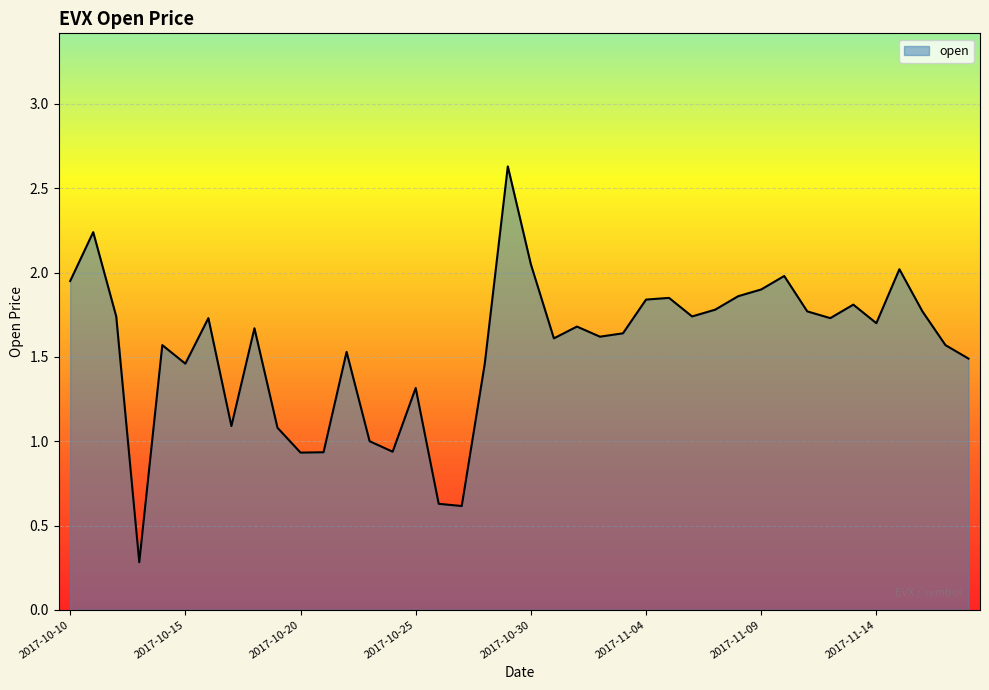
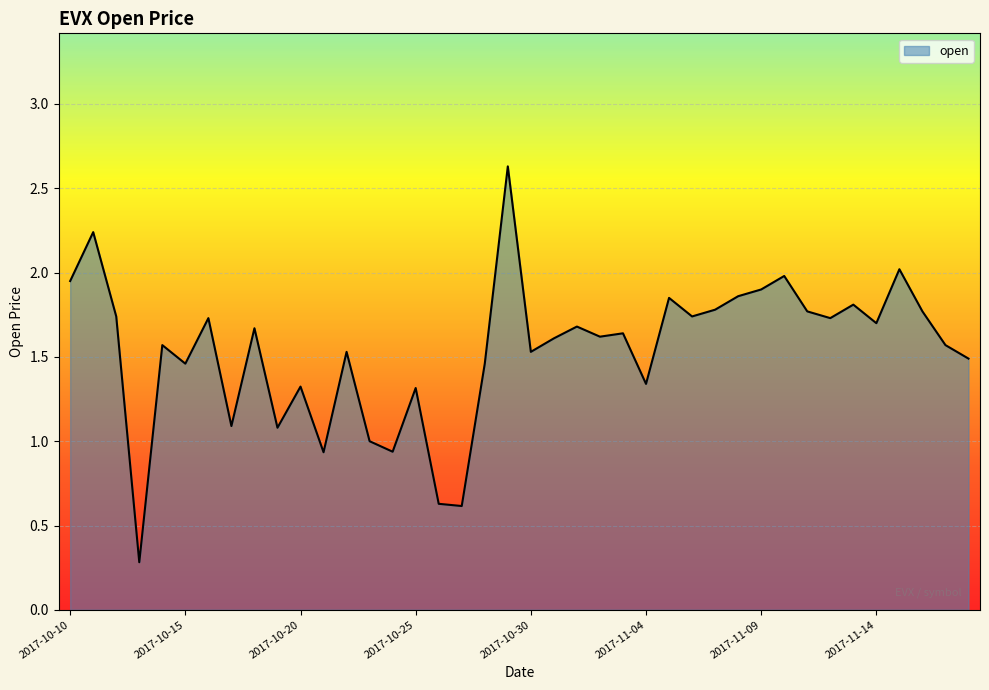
2017-10-20: 0.93 -> 1.32
2017-10-30: 2.05 -> 1.53
2017-11-04: 1.84 -> 1.34
